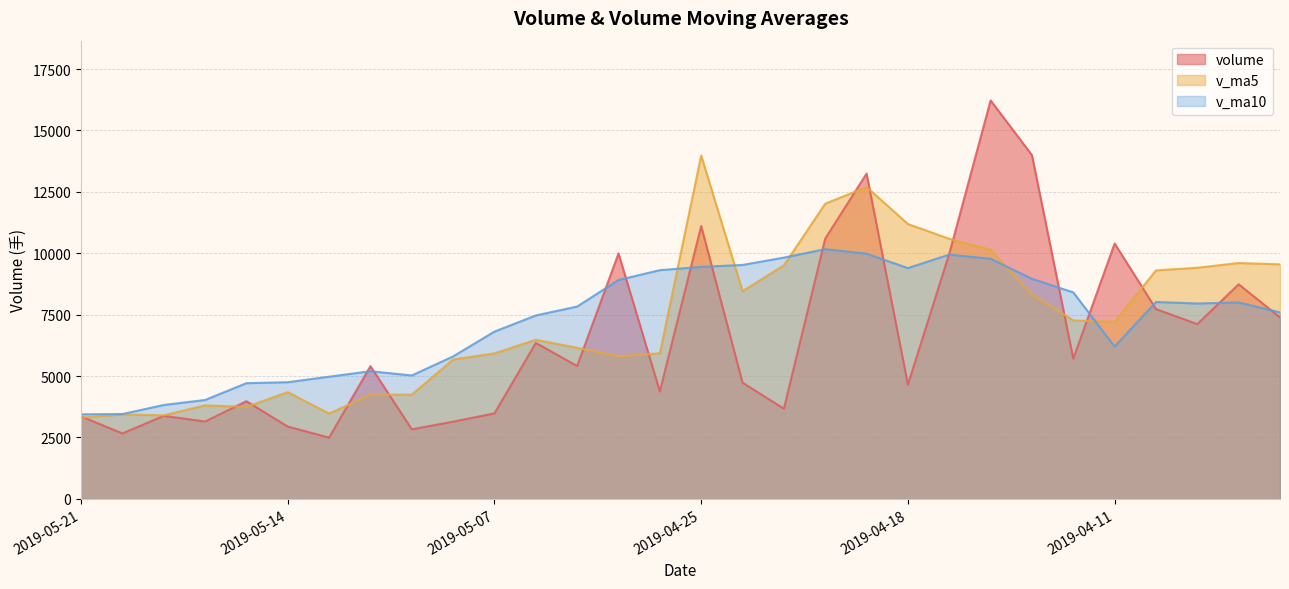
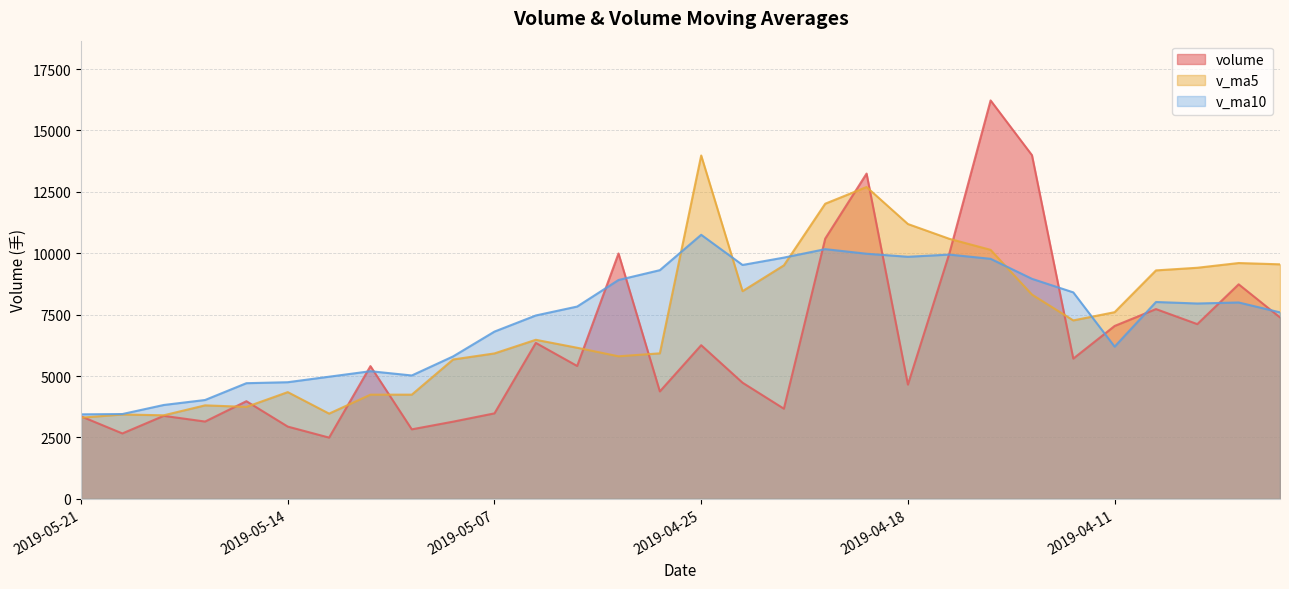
volume, 2019-04-25: 11100 -> 6300
v_ma10, 2019-04-25: 9400 -> 10800
v_ma10, 2019-04-18: 9400 -> 9900
volume, 2019-04-11: 10400 -> 7000
v_ma5, 2019-04-11: 7200 -> 7600
